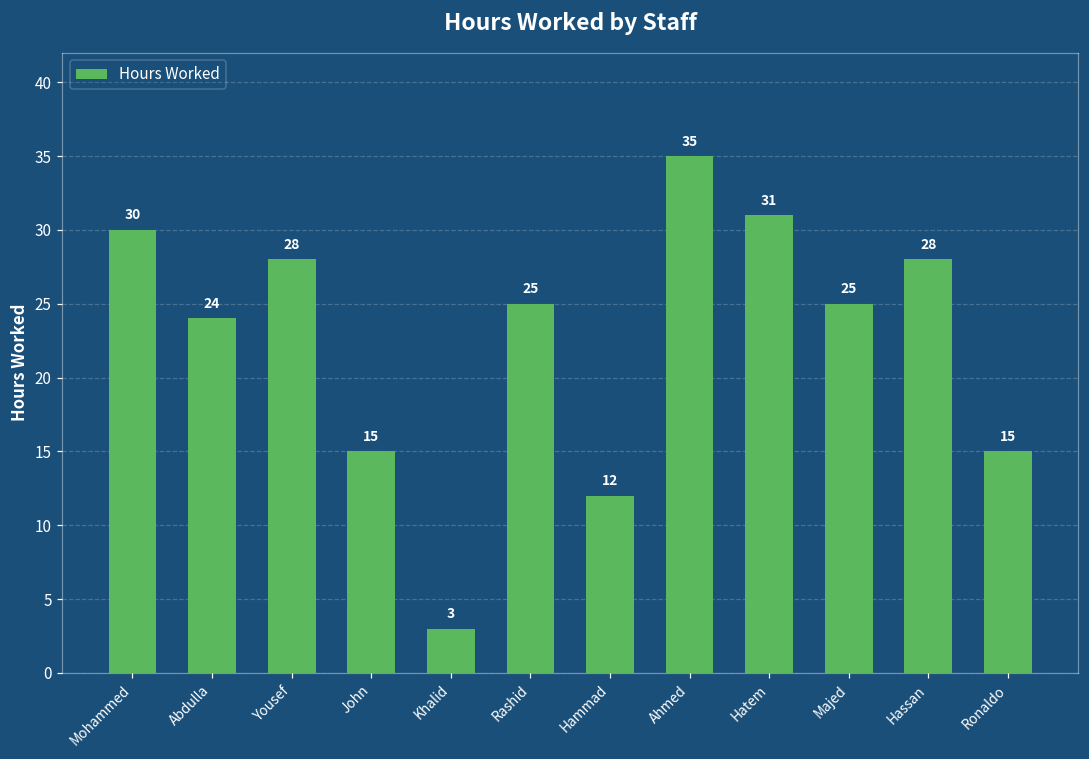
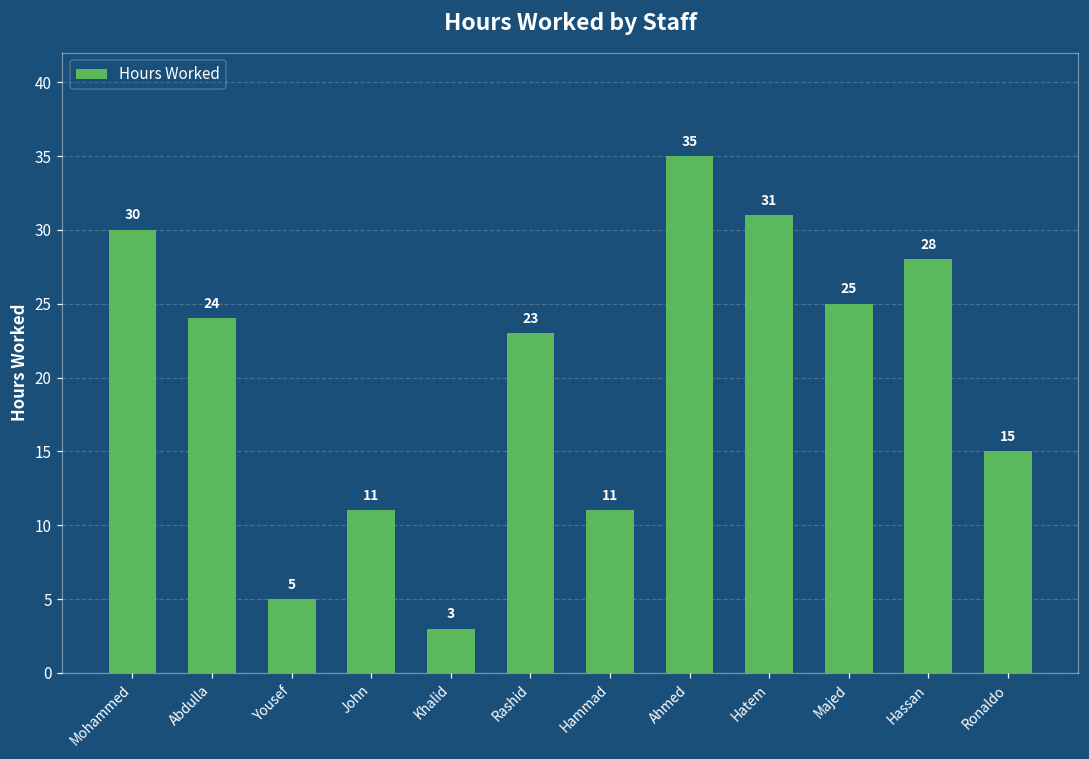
Yousef: 28 -> 5
John: 15 -> 11
Rashid: 25 -> 23
Hammad: 12 -> 11
